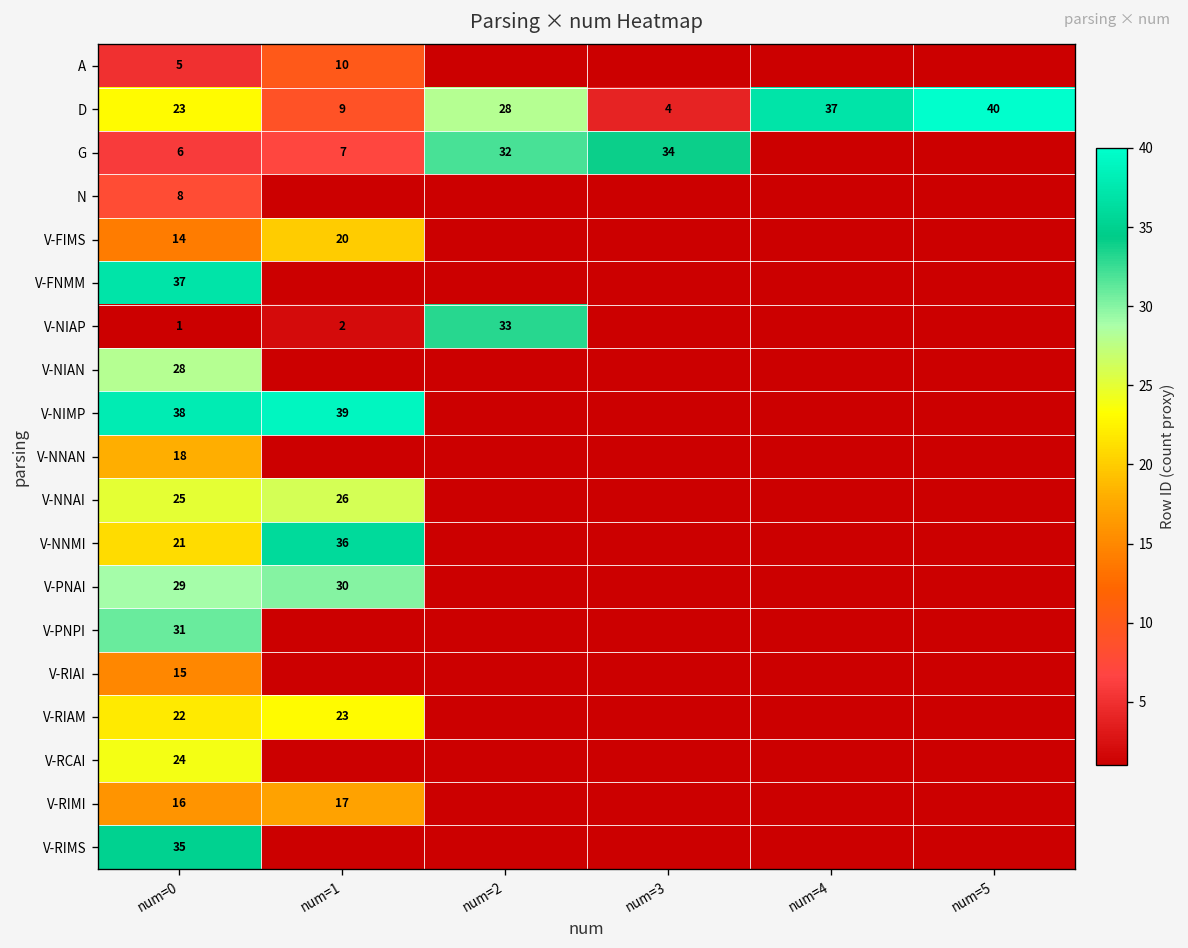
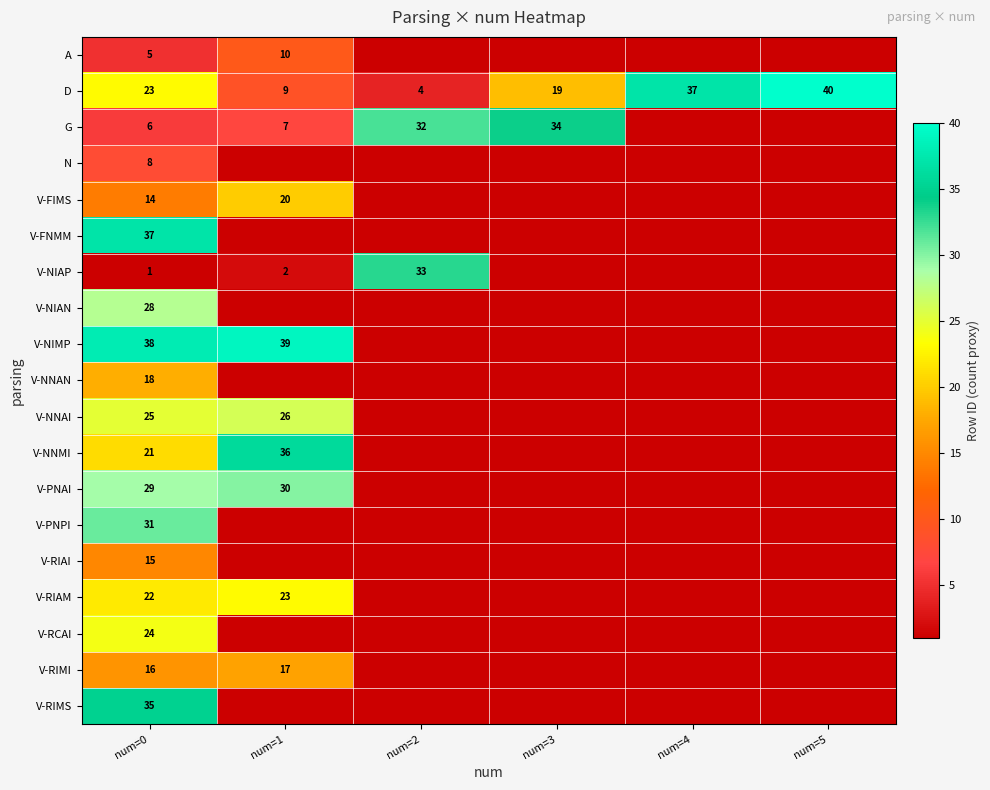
D, num=2: 28 -> 4
D, num=3: 4 -> 19
